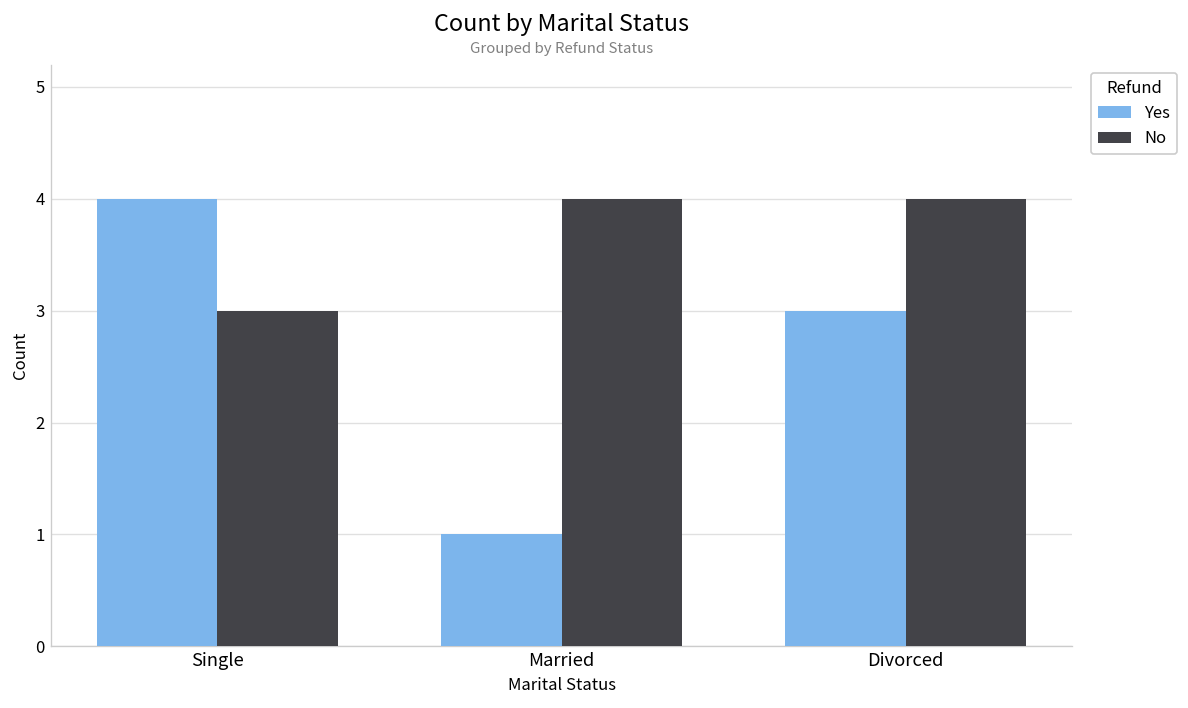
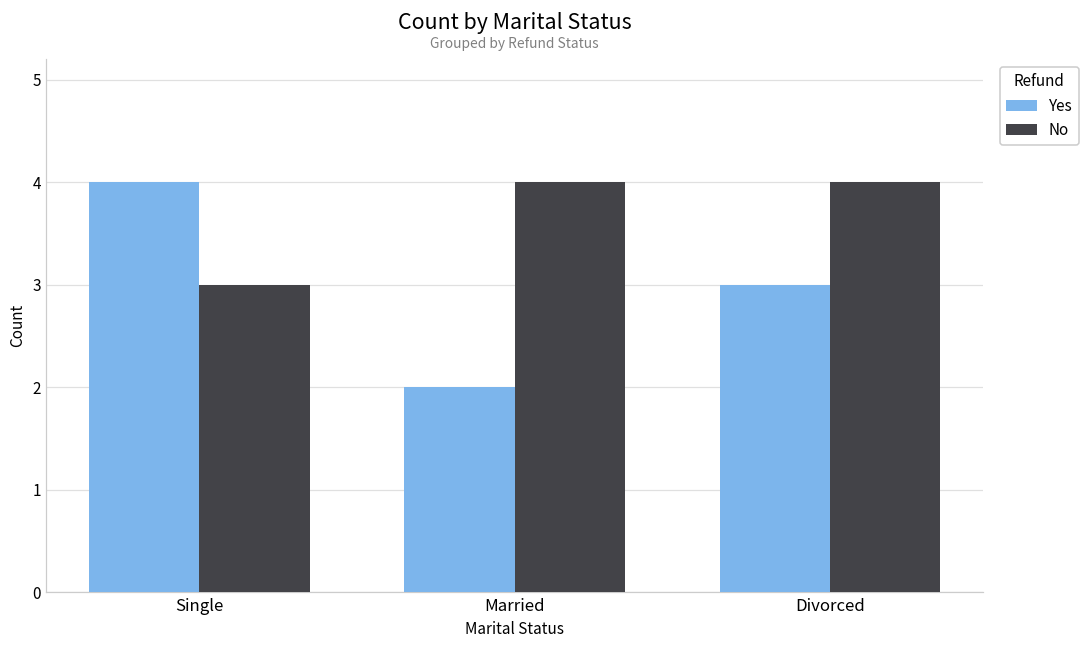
Yes, Married: 1 -> 2
